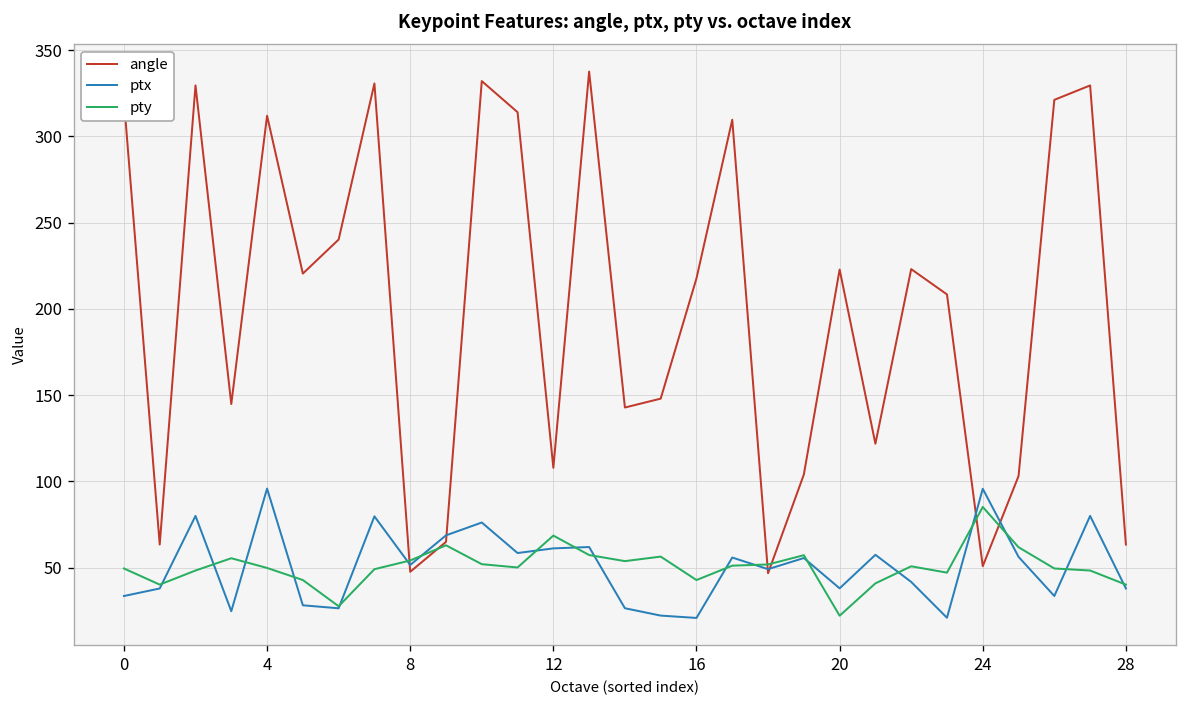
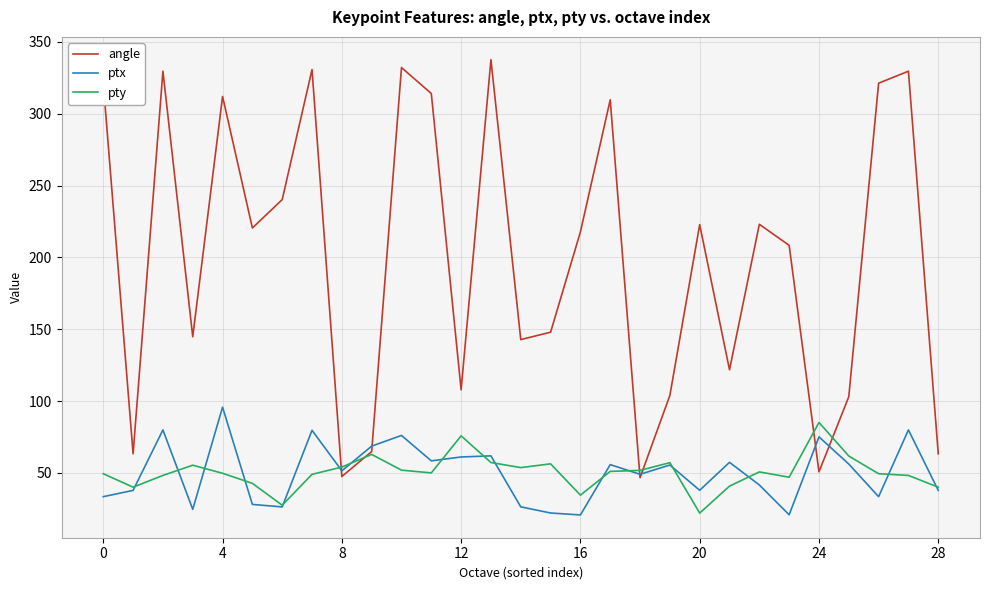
pty, 12: 69 -> 76
pty, 16: 43 -> 35
ptx, 24: 96 -> 75
